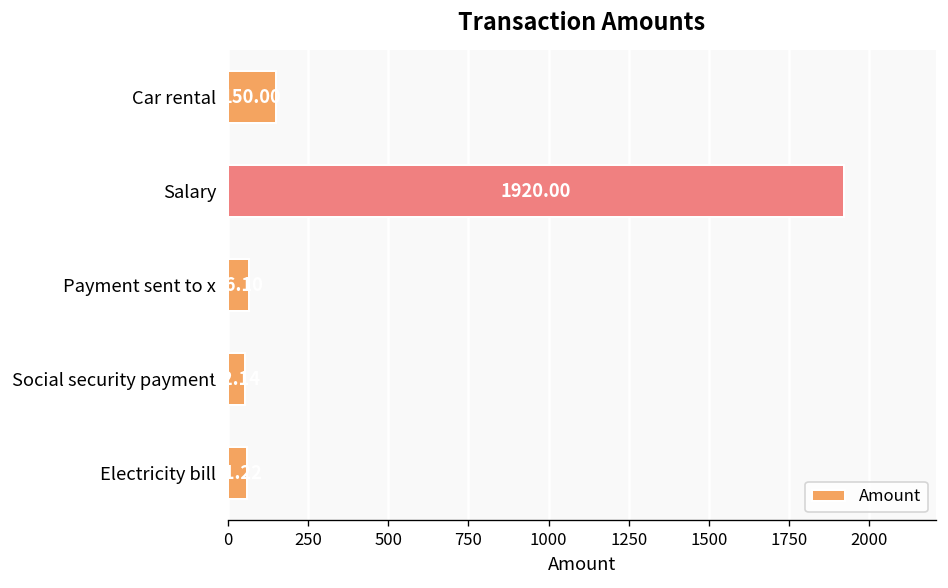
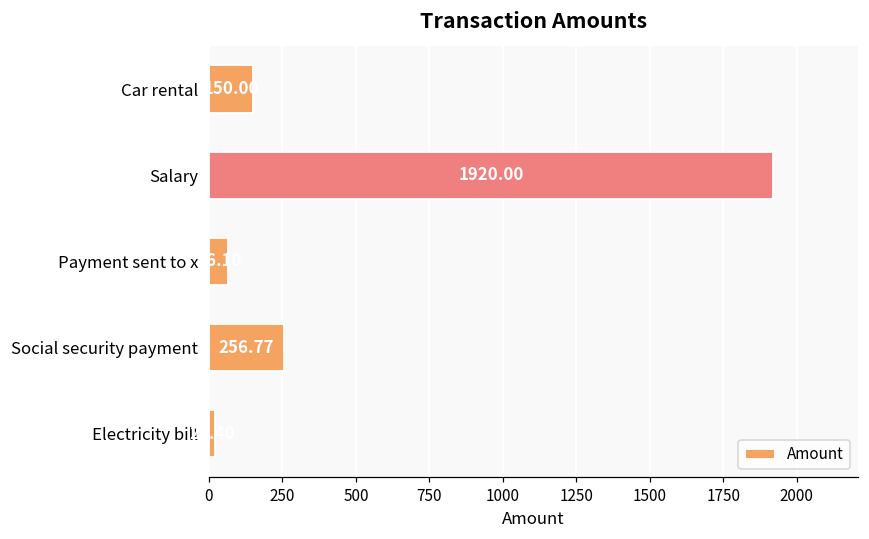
Social security payment: 50 -> 260
Electricity bill: 60 -> 20
